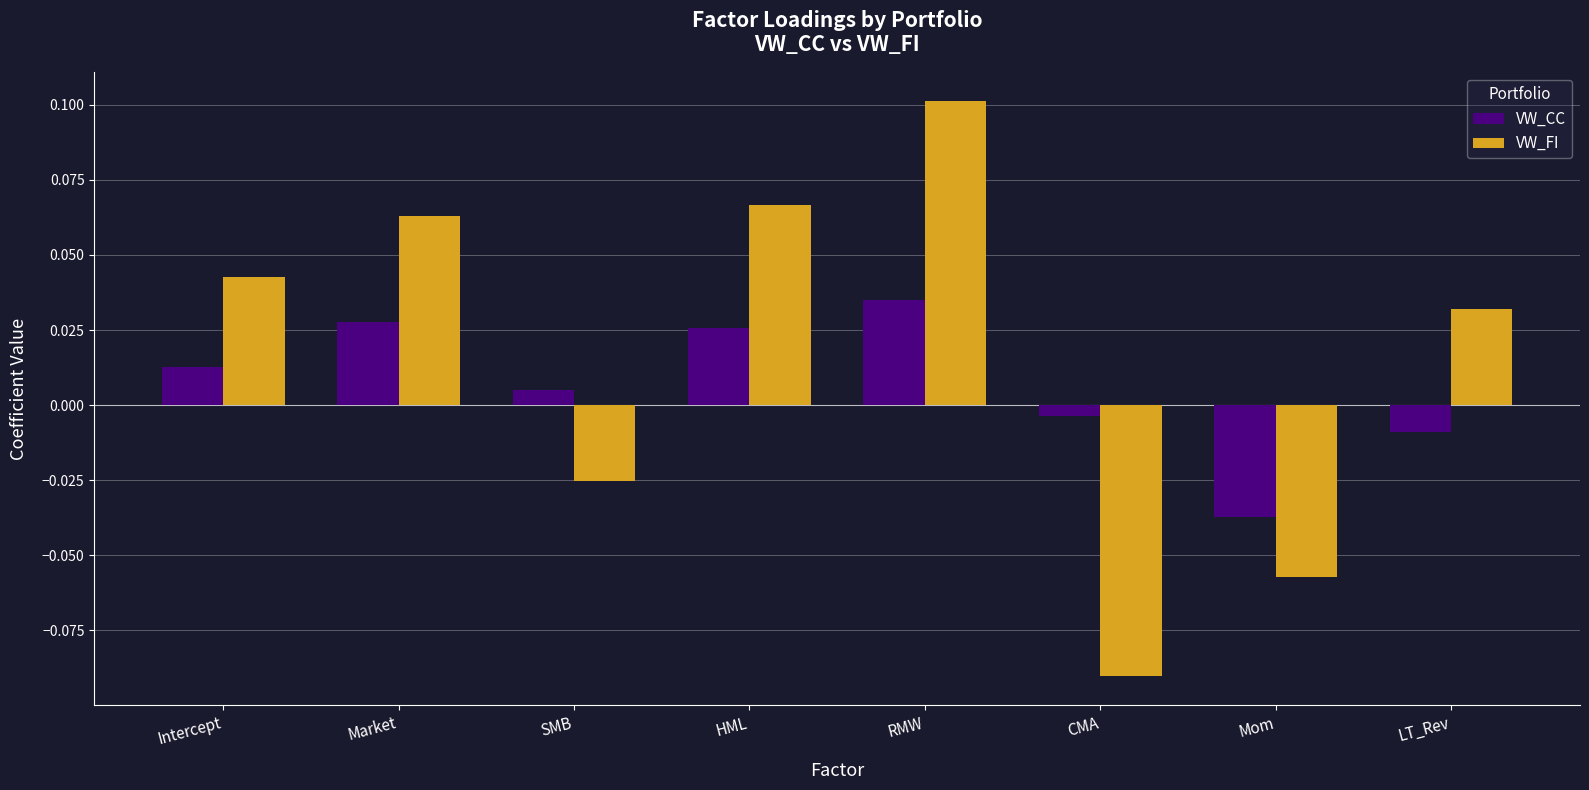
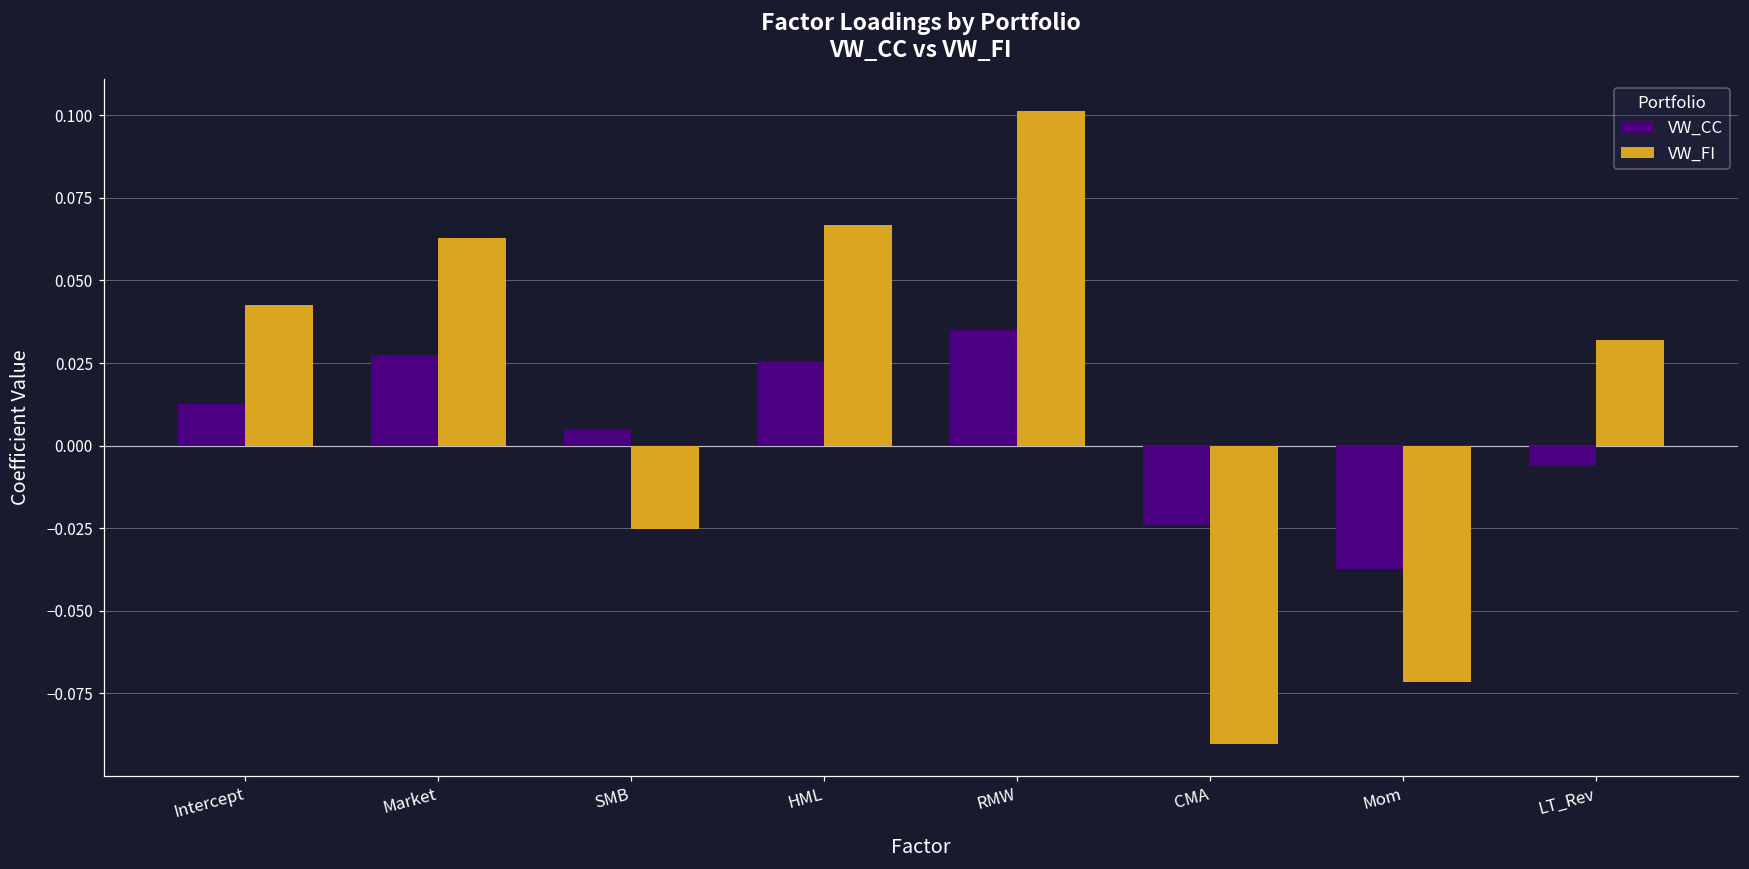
VW_CC, CMA: -0.004 -> -0.024
VW_FI, Mom: -0.057 -> -0.072
VW_CC, LT_Rev: -0.009 -> -0.006
